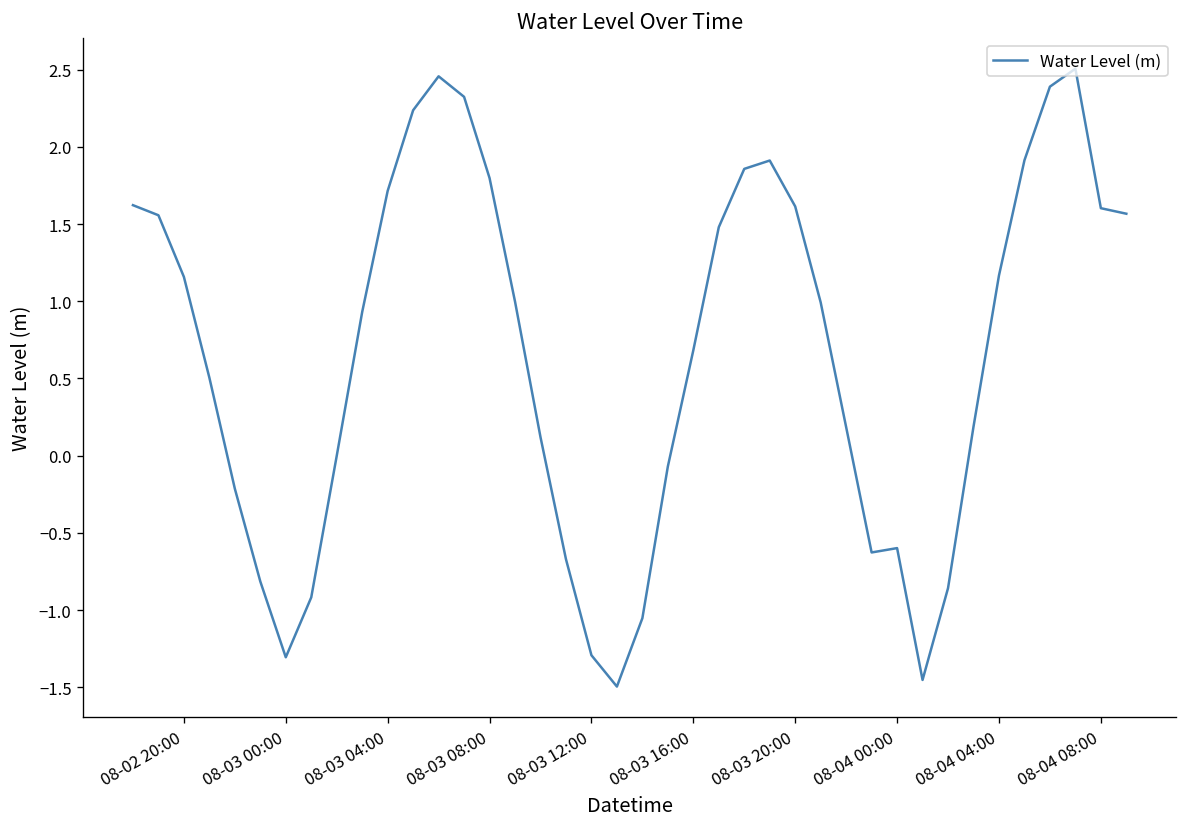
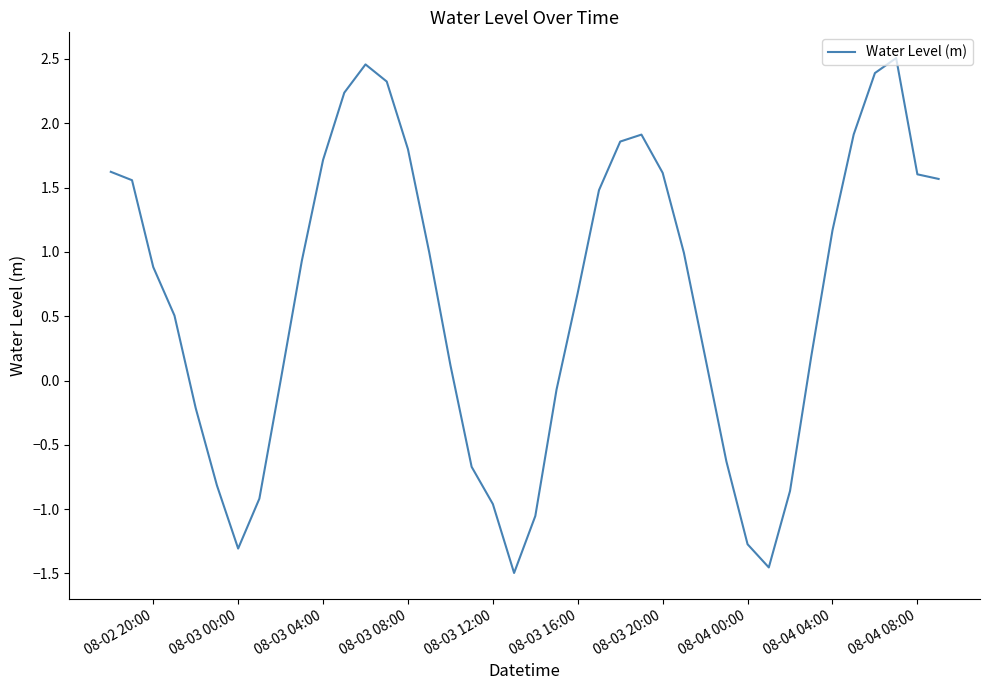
08-02 20:00: 1.16 -> 0.88
08-03 12:00: -1.29 -> -0.96
08-04 00:00: -0.60 -> -1.27
